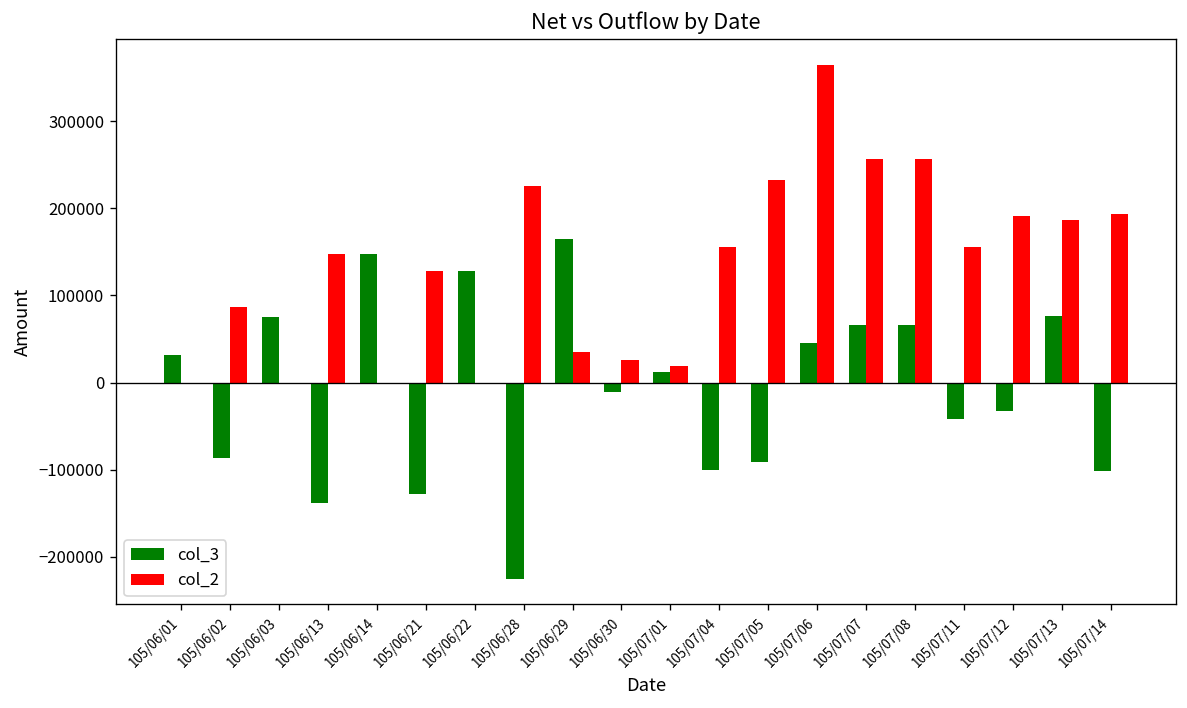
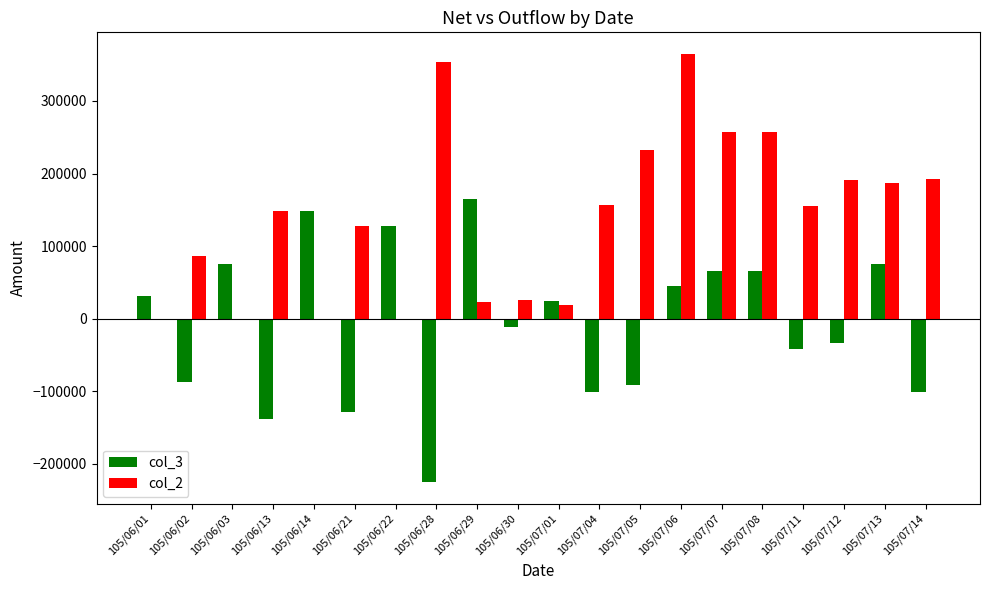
col_2, 105/06/28: 230000 -> 350000
col_2, 105/06/29: 40000 -> 20000
col_3, 105/07/01: 10000 -> 30000
